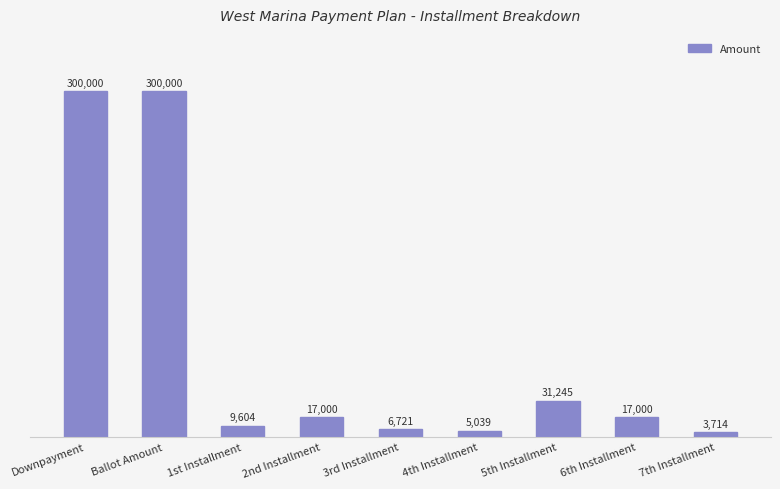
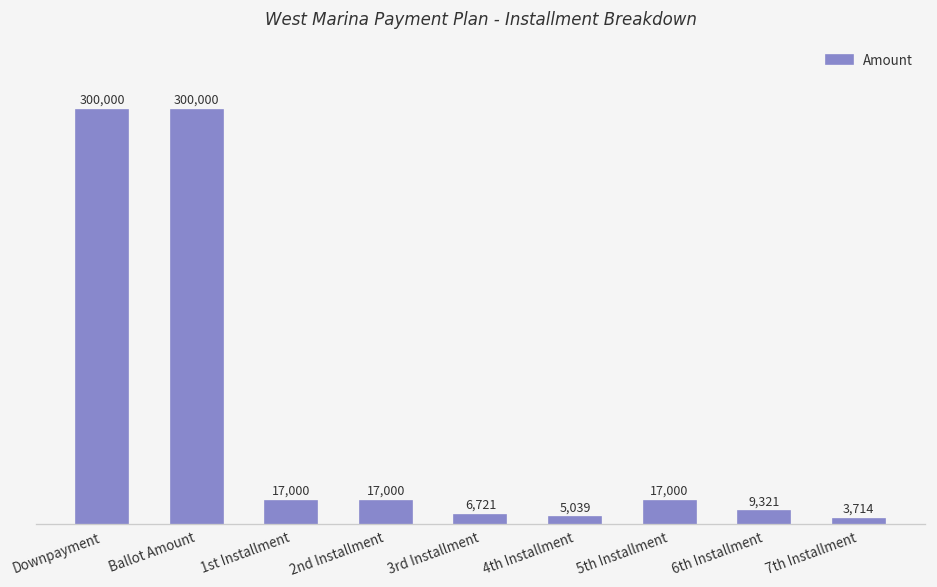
1st Installment: 9,604 -> 17,000
5th Installment: 31,245 -> 17,000
6th Installment: 17,000 -> 9,321
